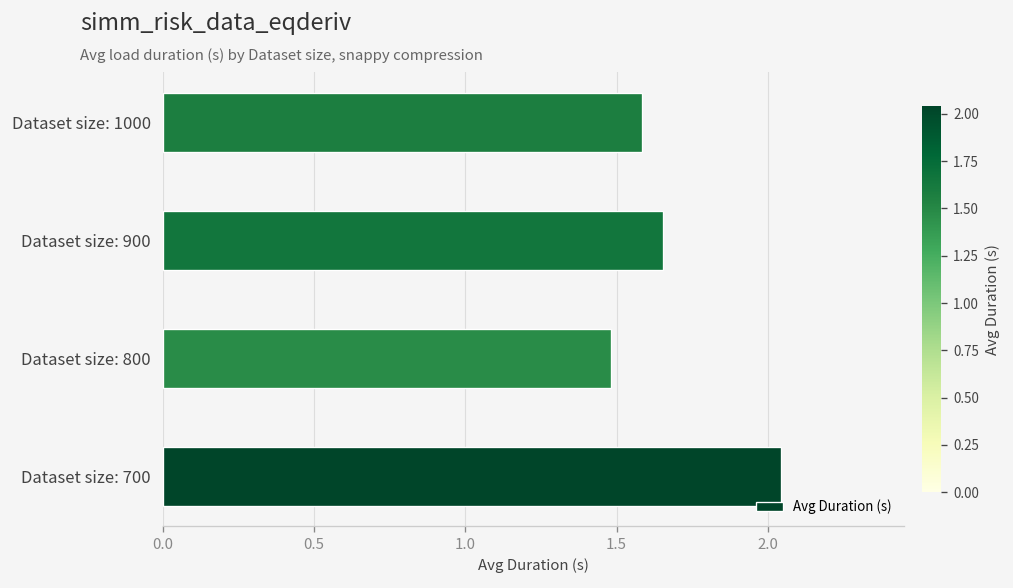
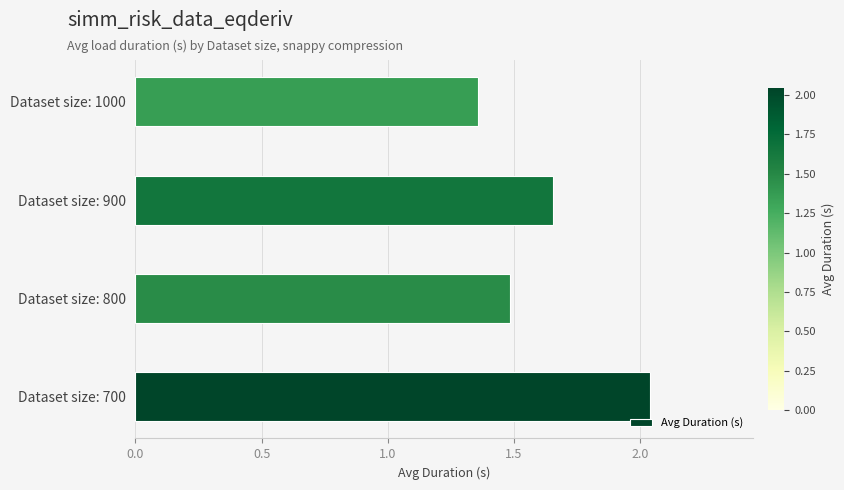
Dataset size: 1000: 1.58 -> 1.36
